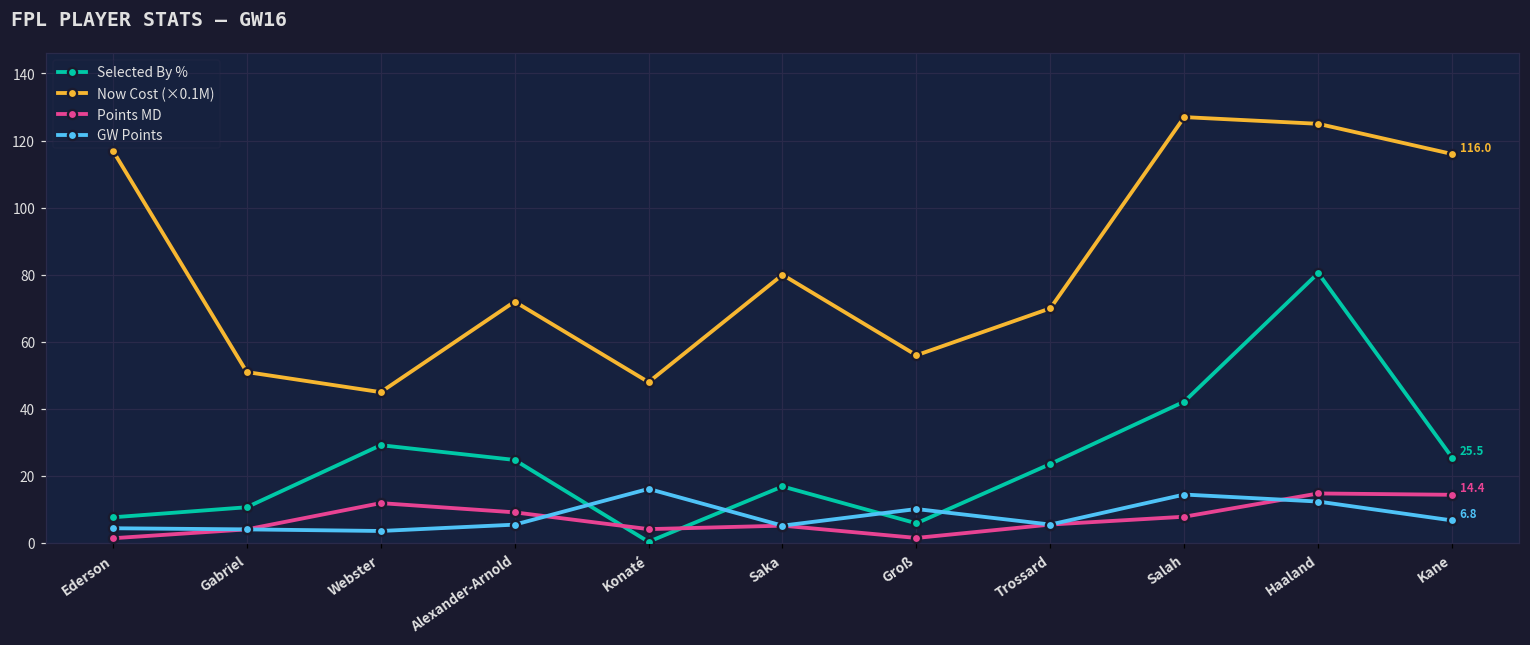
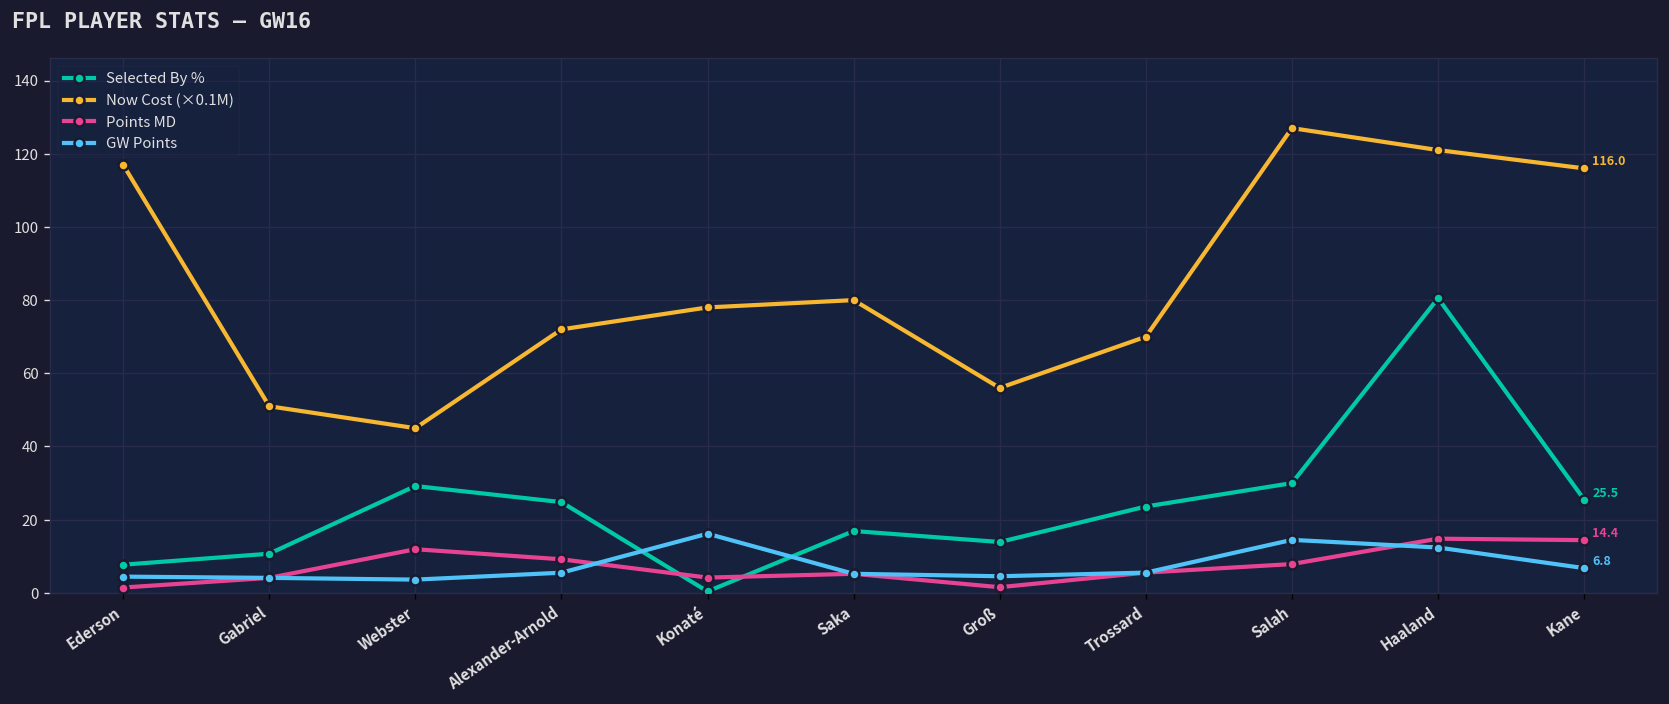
Now Cost (×0.1M), Konaté: 48 -> 78
Selected By %, Groß: 6 -> 14
GW Points, Groß: 10 -> 5
Selected By %, Salah: 42 -> 30
Now Cost (×0.1M), Haaland: 125 -> 121
